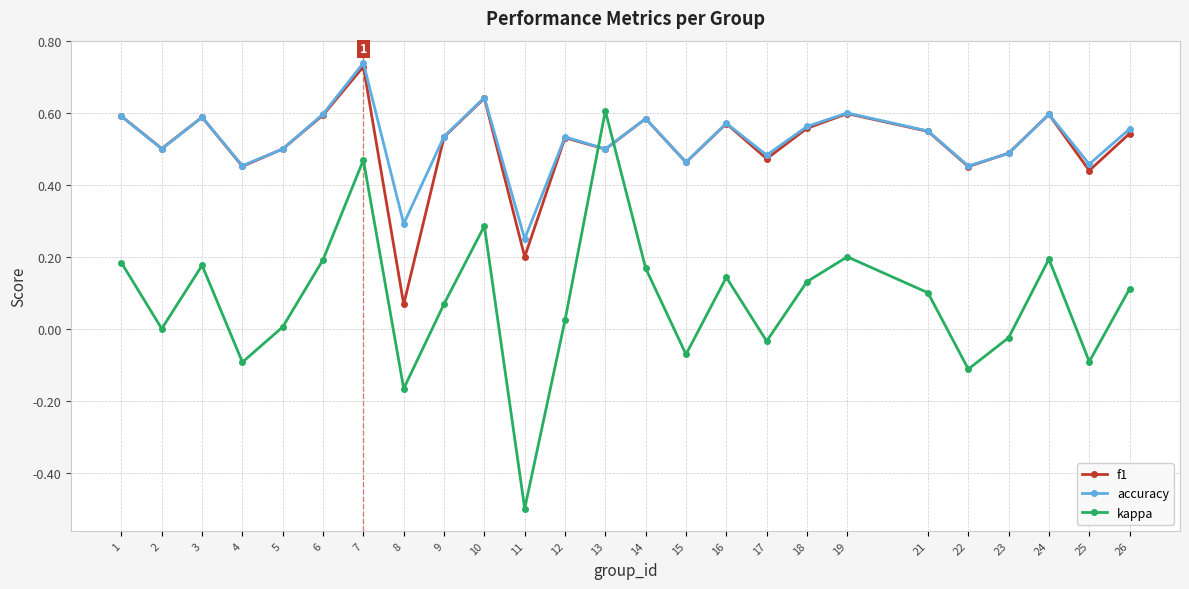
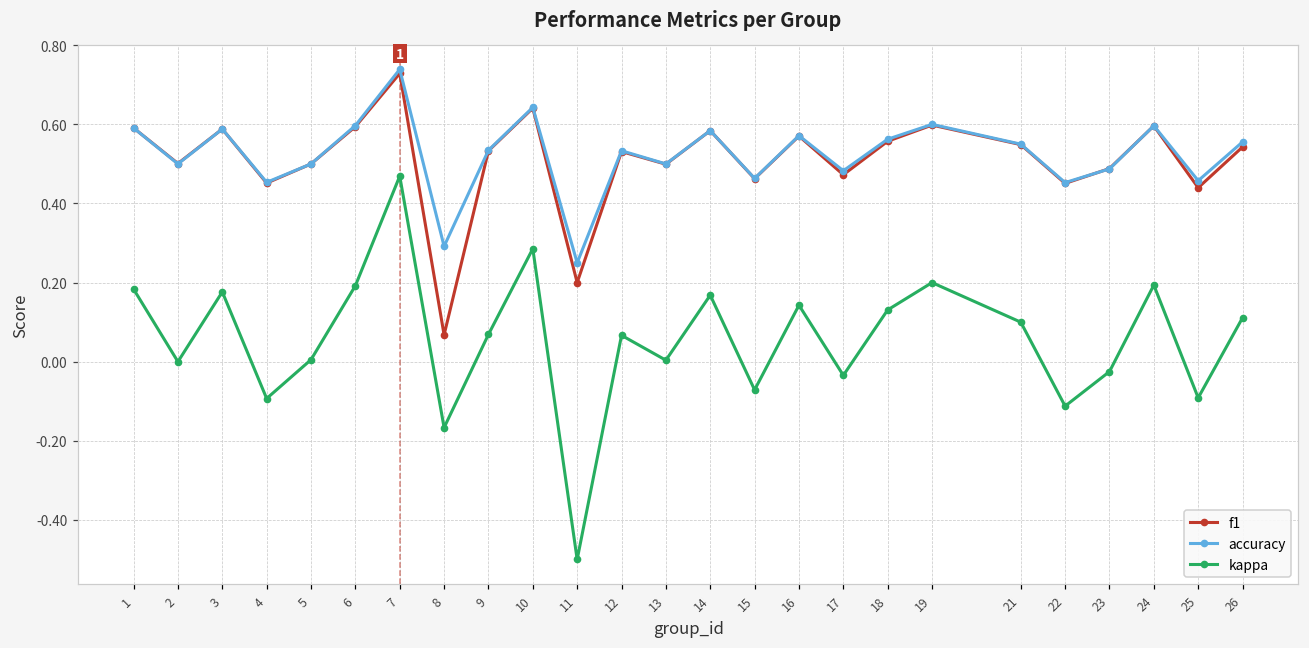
kappa, 12: 0.02 -> 0.07
kappa, 13: 0.61 -> 0.00
